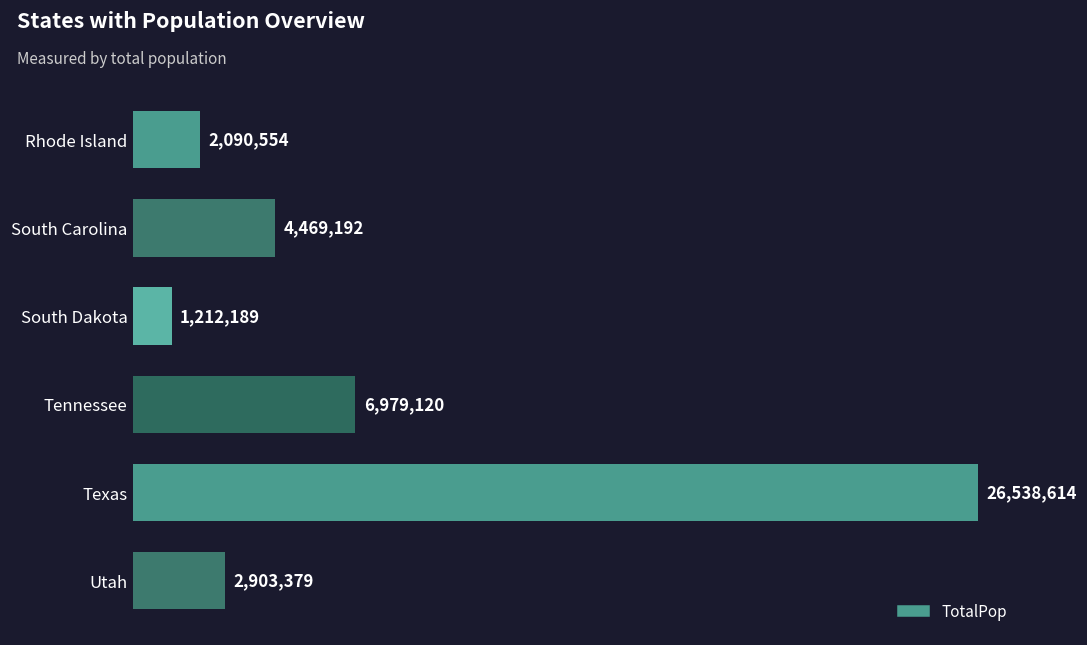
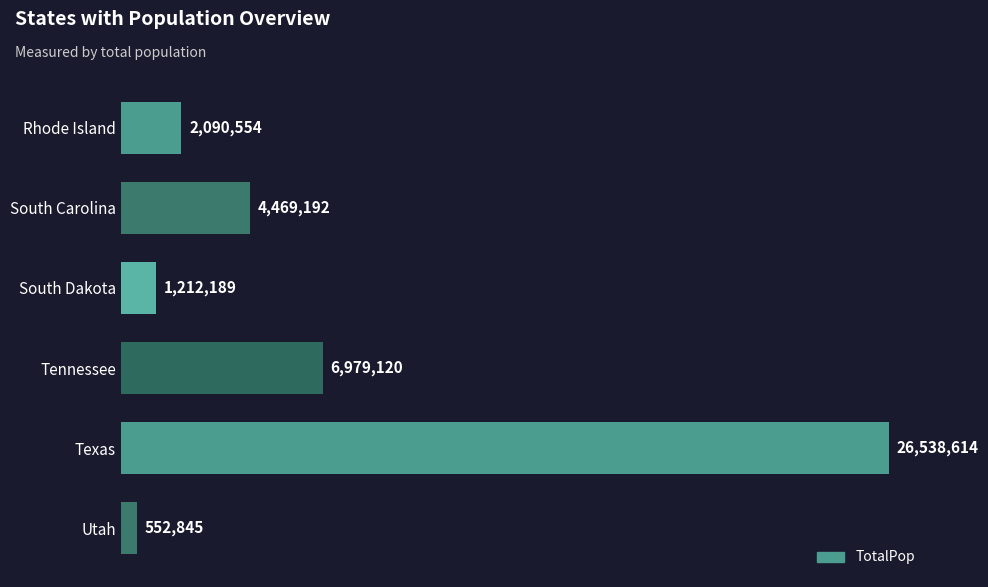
Utah: 2,903,379 -> 552,845
